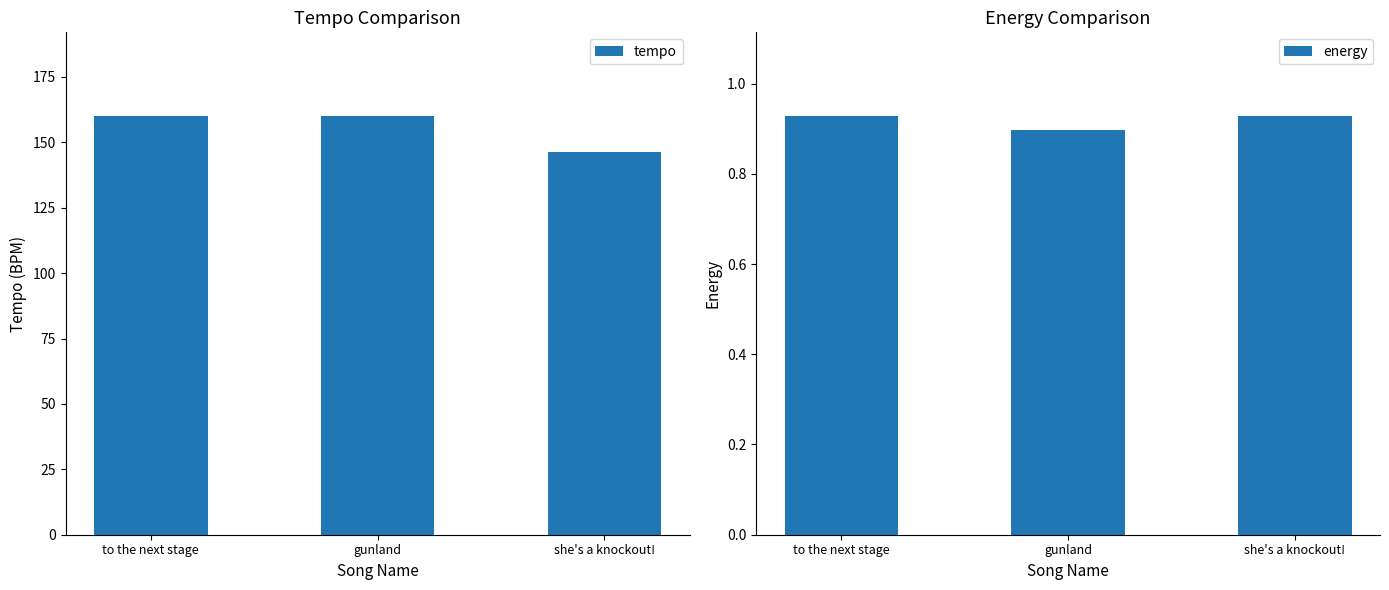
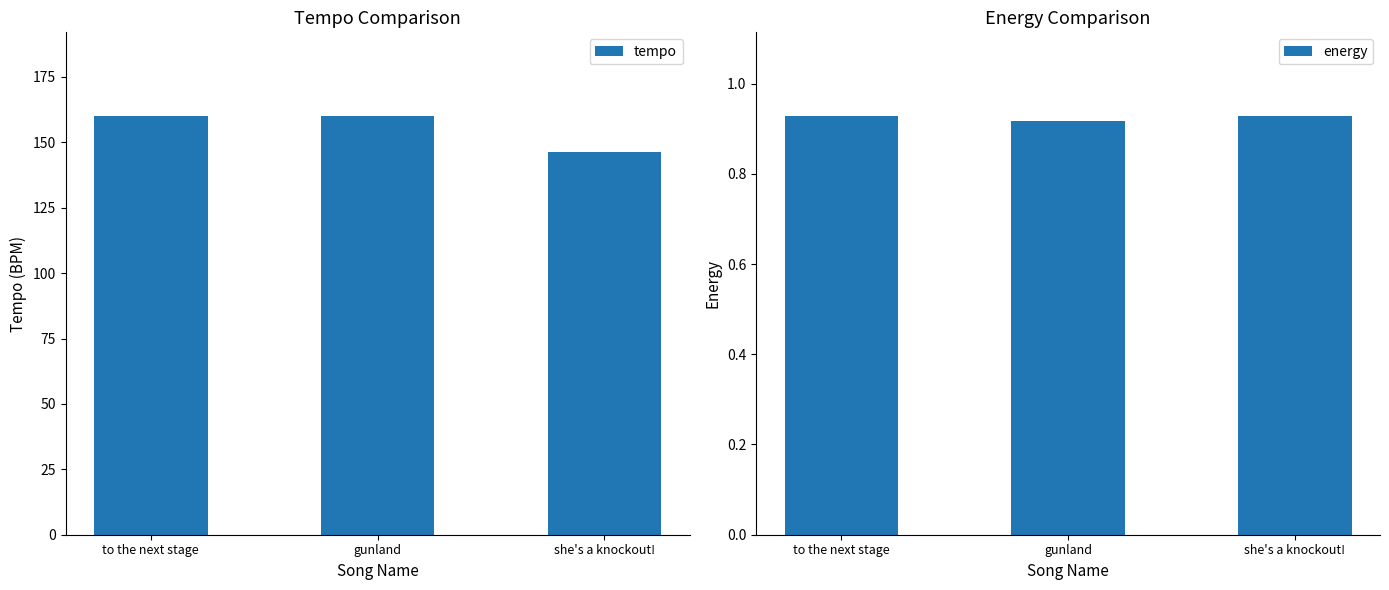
Energy Comparison, gunland: 0.90 -> 0.92
